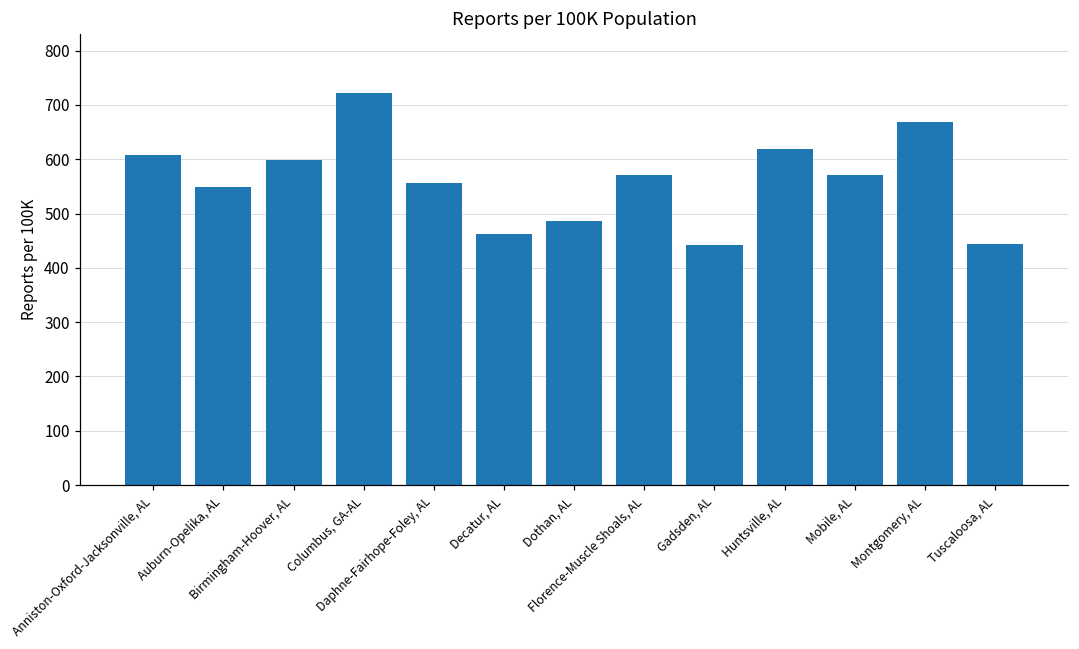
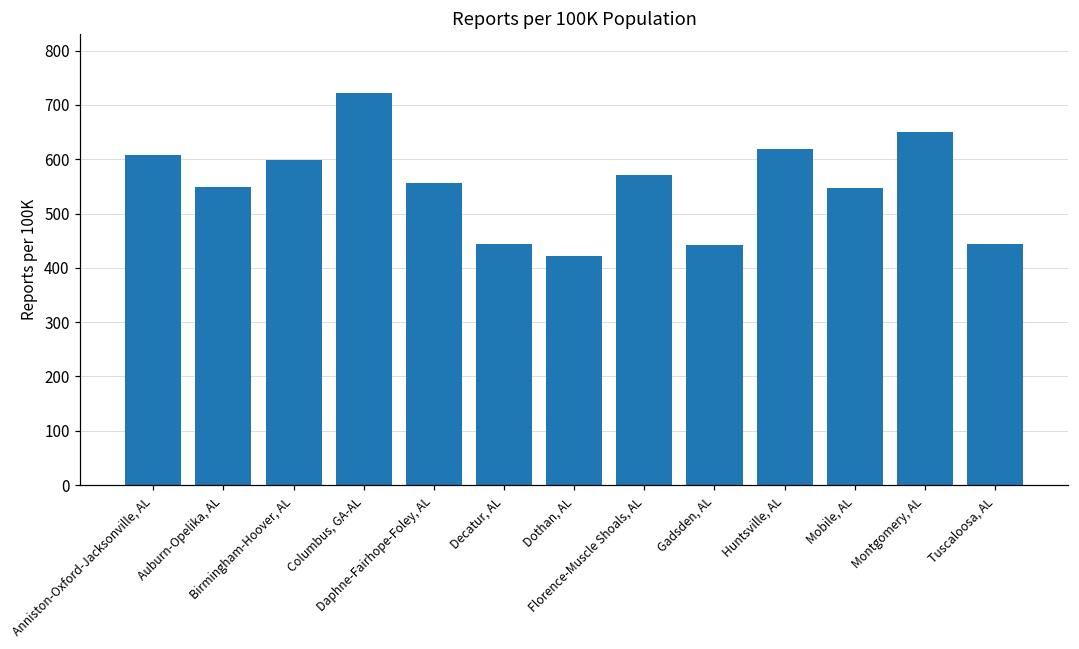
Decatur, AL: 460 -> 440
Dothan, AL: 490 -> 420
Mobile, AL: 570 -> 550
Montgomery, AL: 670 -> 650
